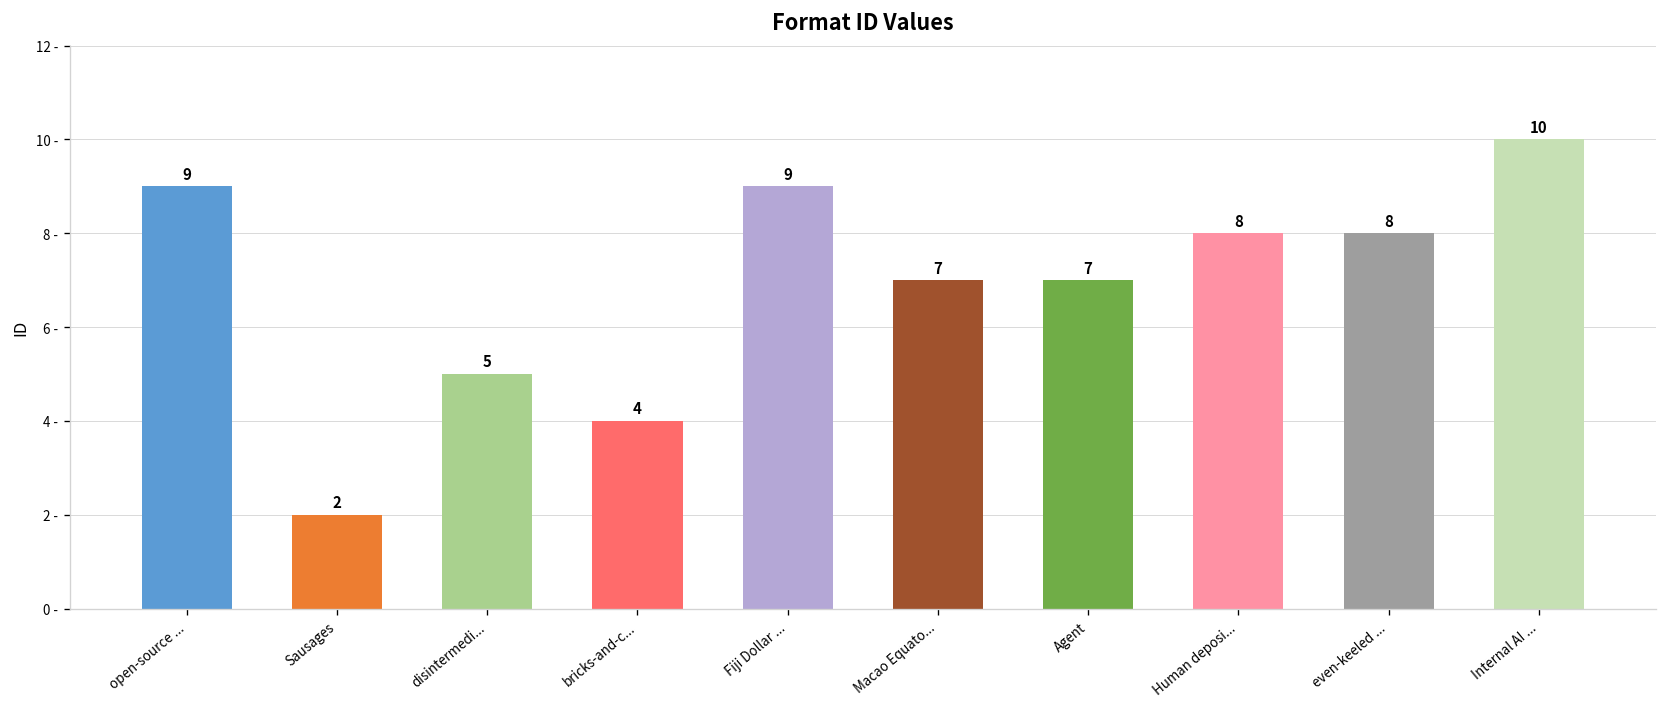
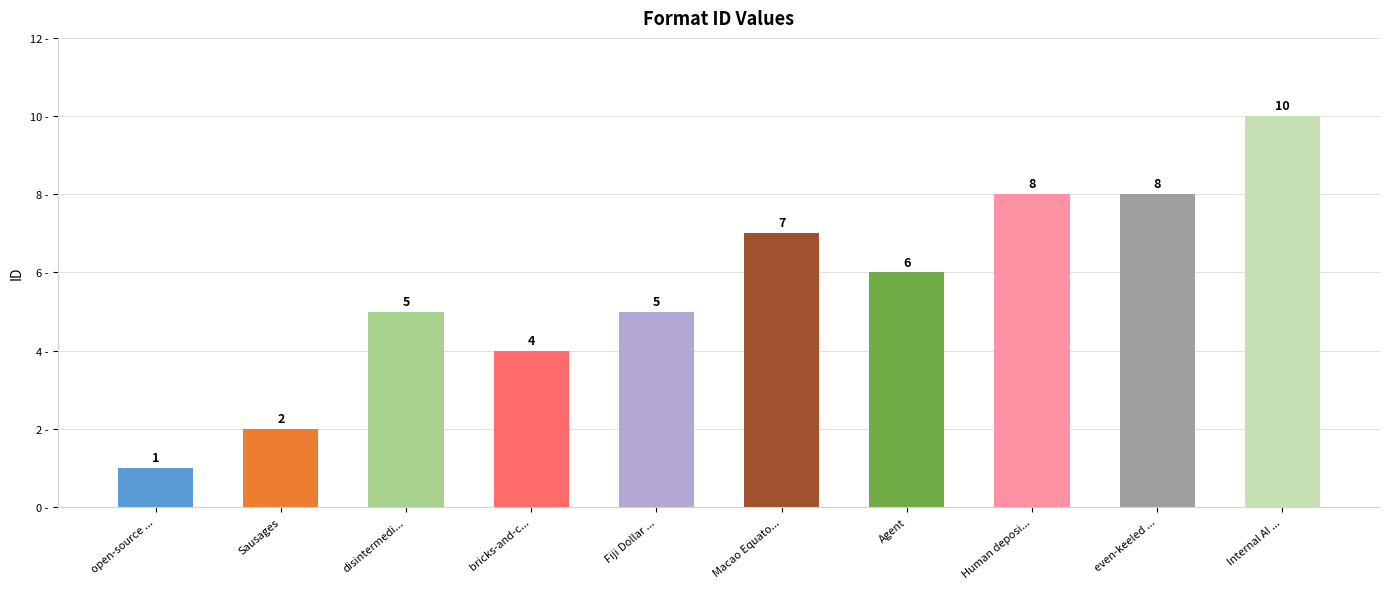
open-source ...: 9 -> 1
Fiji Dollar ...: 9 -> 5
Agent: 7 -> 6
